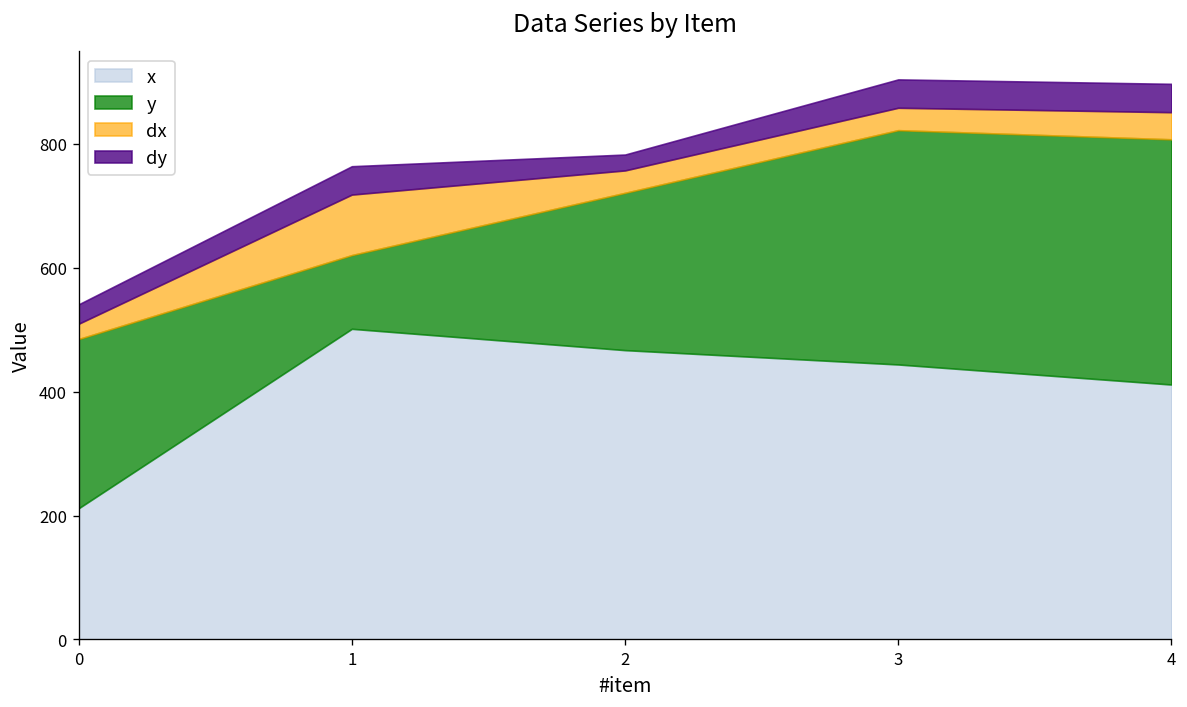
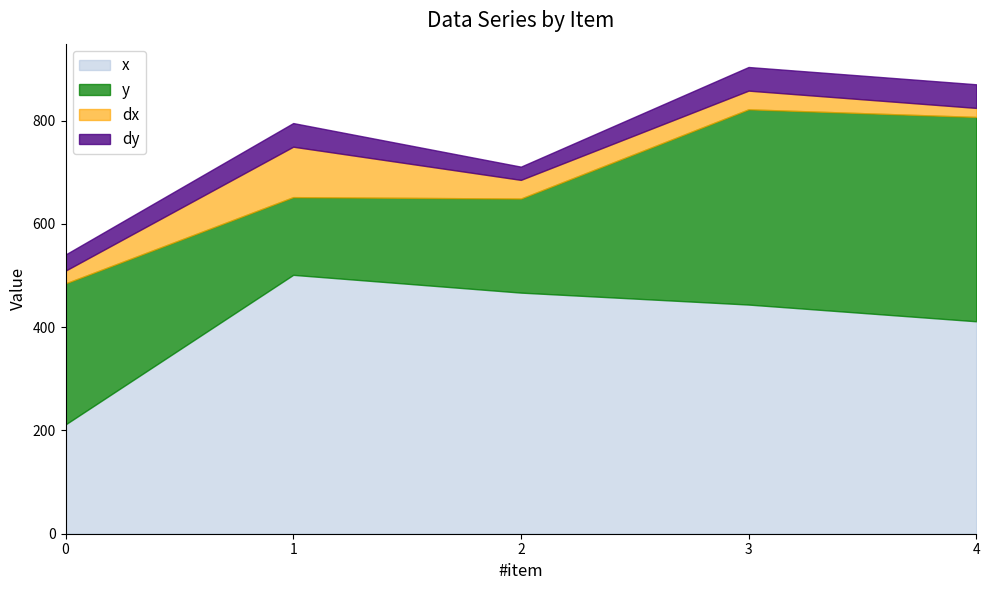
y, 1: 120 -> 150
y, 2: 250 -> 180
dx, 4: 40 -> 20
